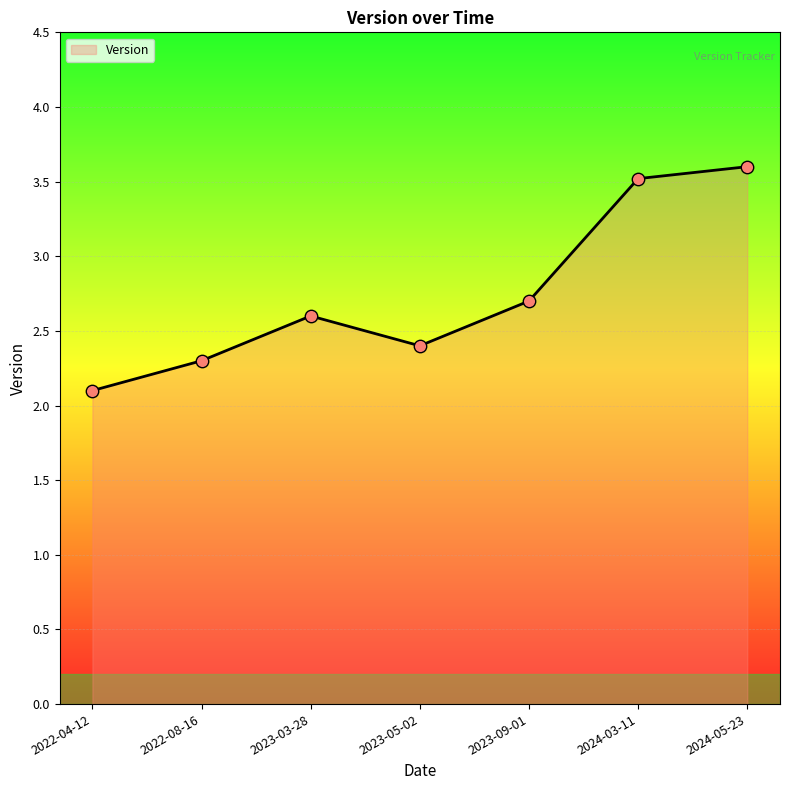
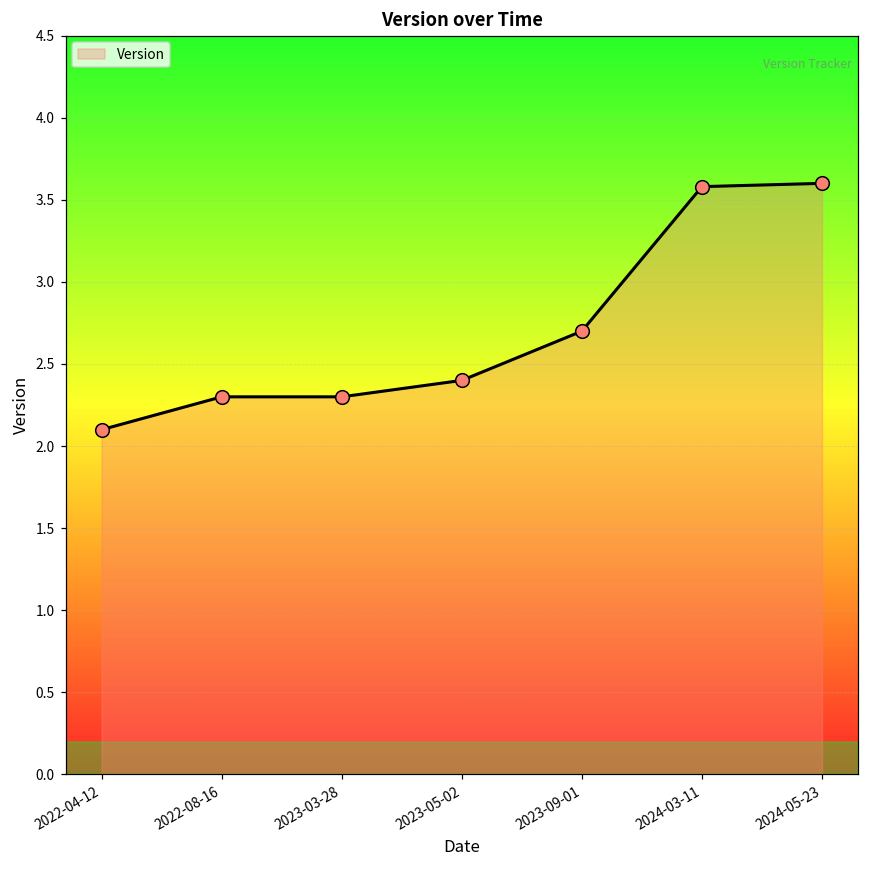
2023-03-28: 2.6 -> 2.3
2024-03-11: 3.52 -> 3.58
